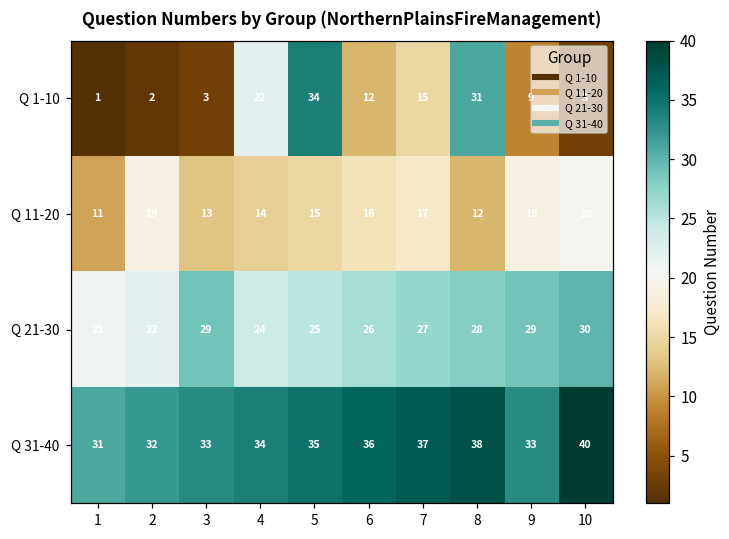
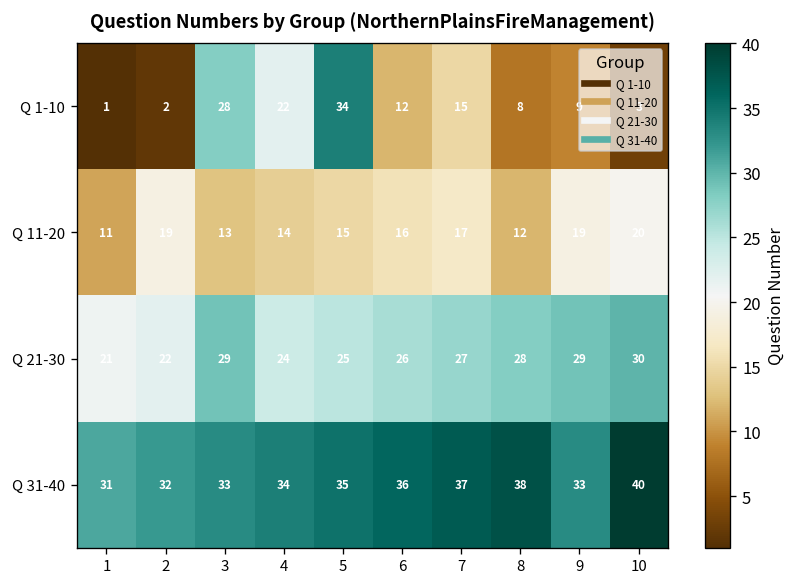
Q 1-10, 3: 3 -> 28
Q 1-10, 8: 31 -> 8
